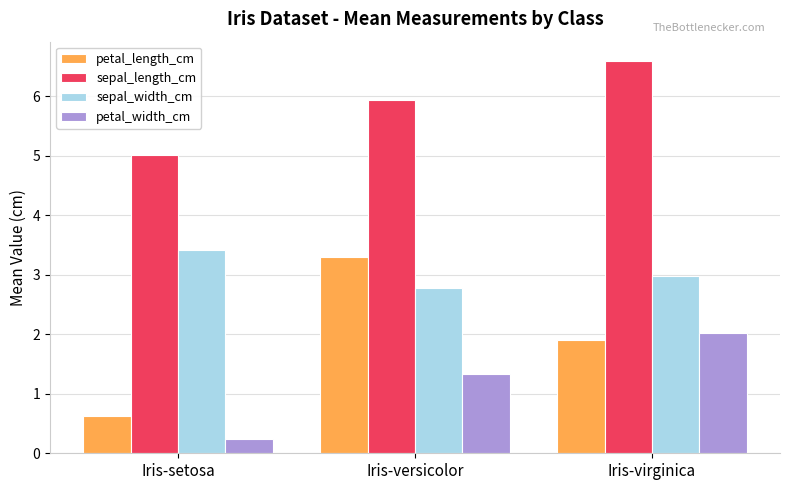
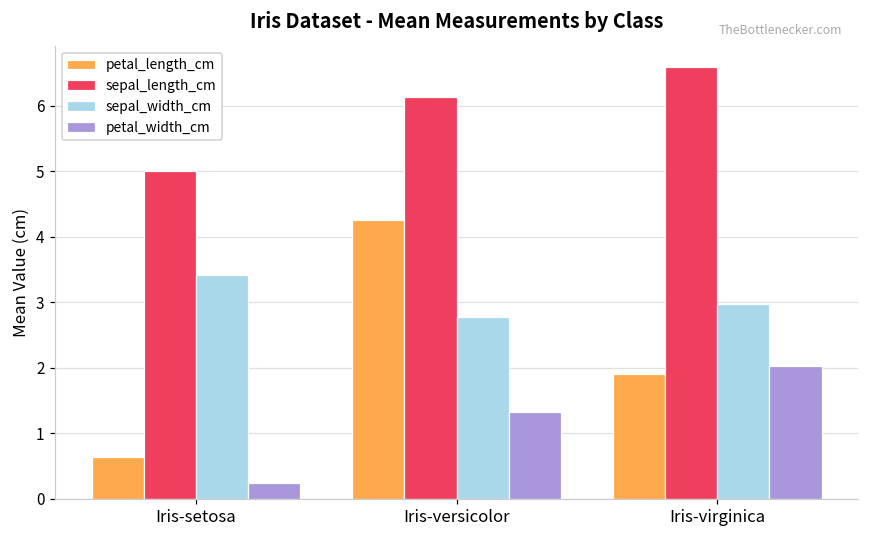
petal_length_cm, Iris-versicolor: 3.3 -> 4.3
sepal_length_cm, Iris-versicolor: 5.9 -> 6.1
